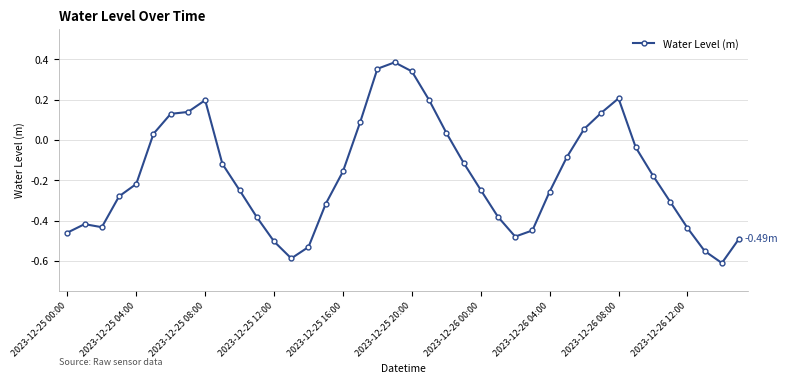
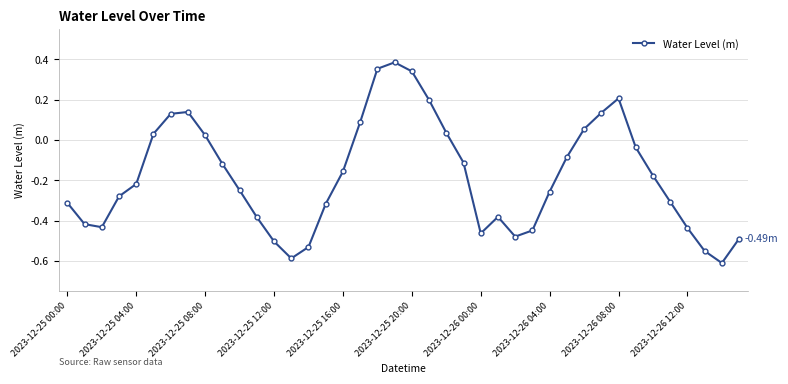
2023-12-25 00:00: -0.46 -> -0.31
2023-12-25 08:00: 0.20 -> 0.02
2023-12-26 00:00: -0.25 -> -0.46
